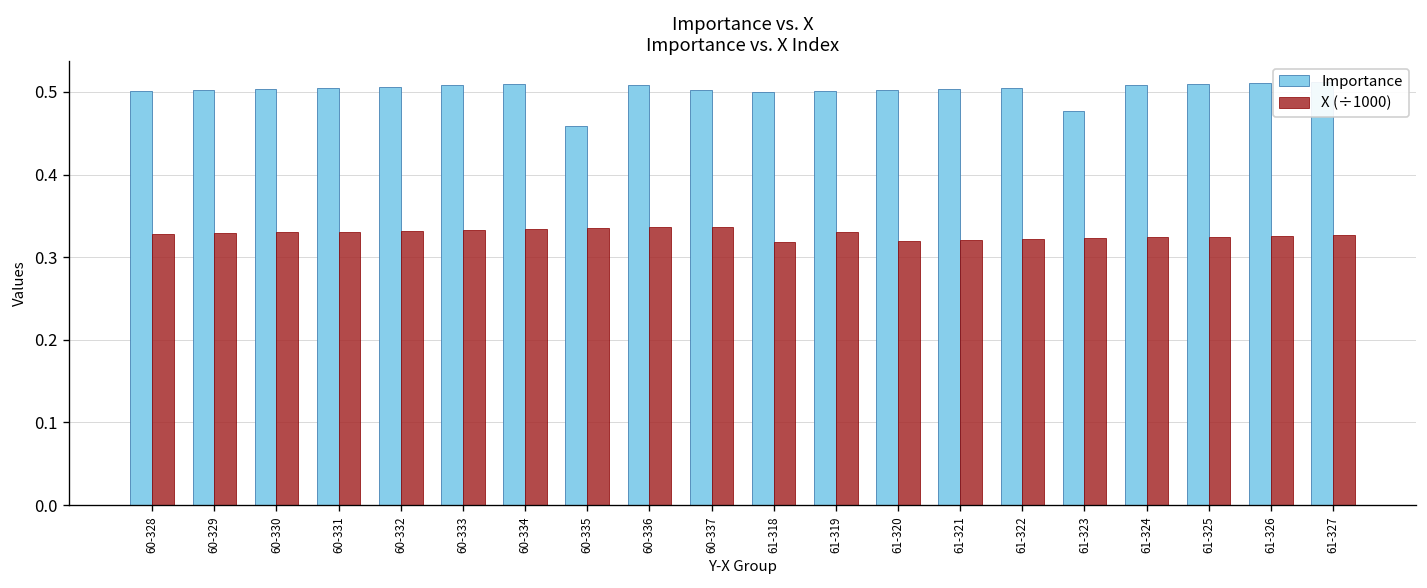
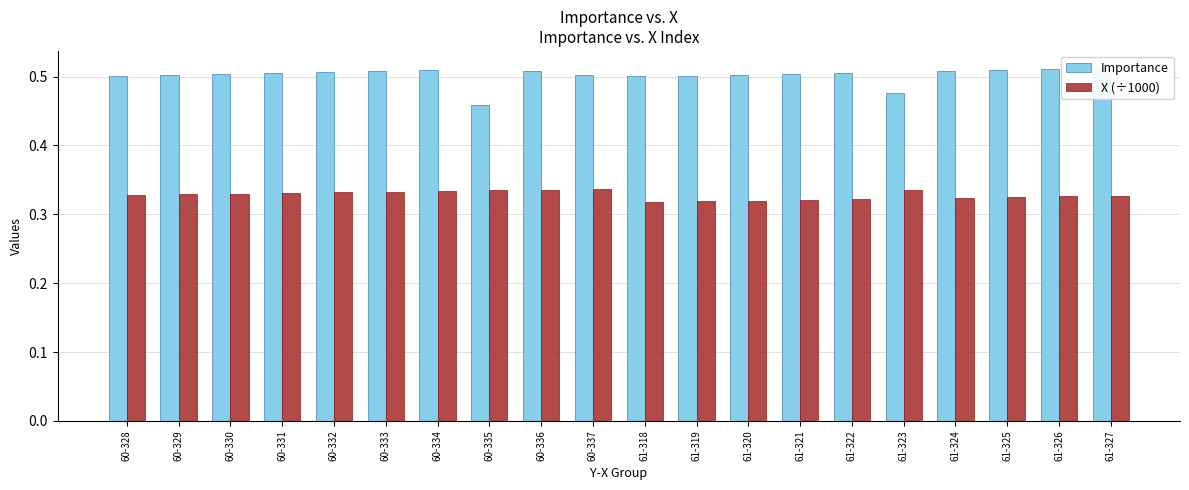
X (÷1000), 61-319: 0.33 -> 0.32
X (÷1000), 61-323: 0.32 -> 0.34
